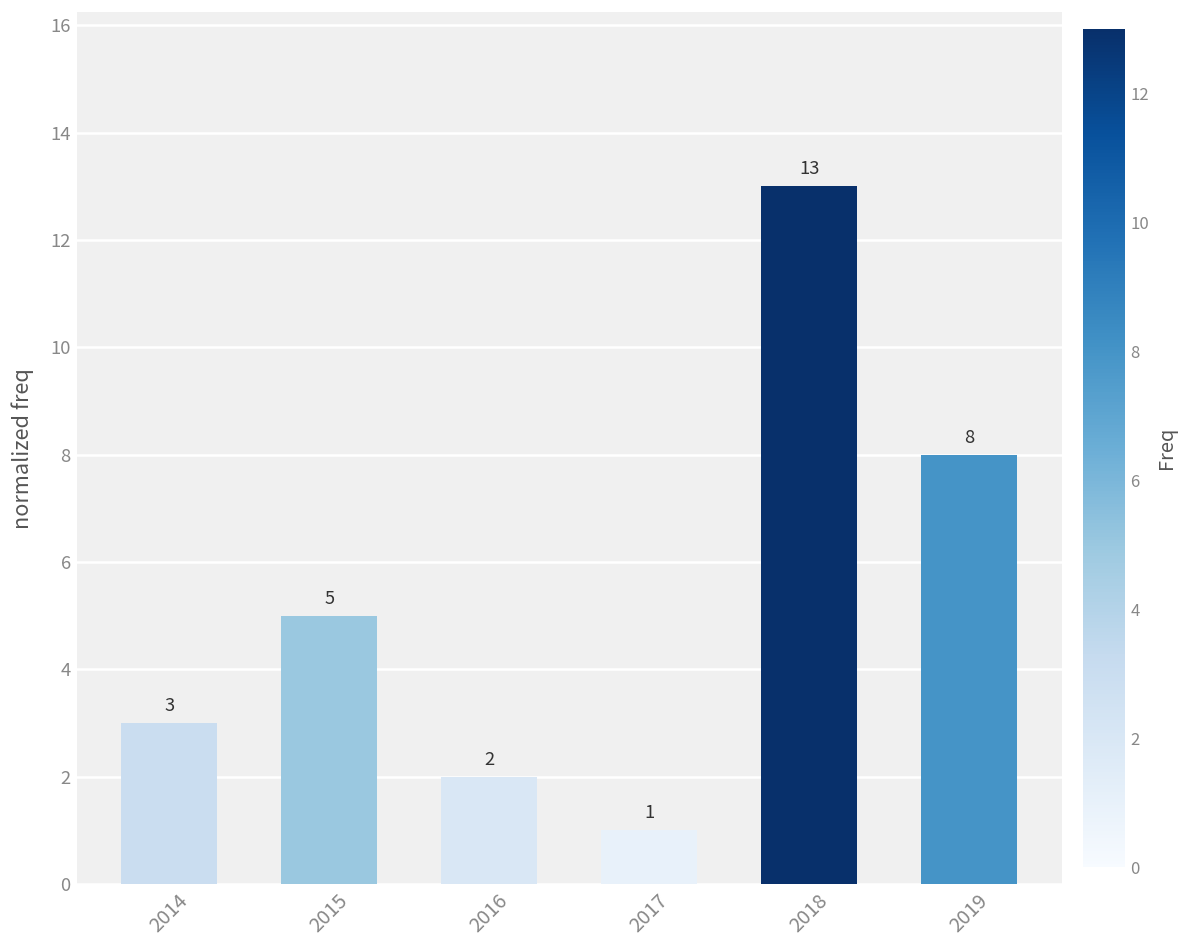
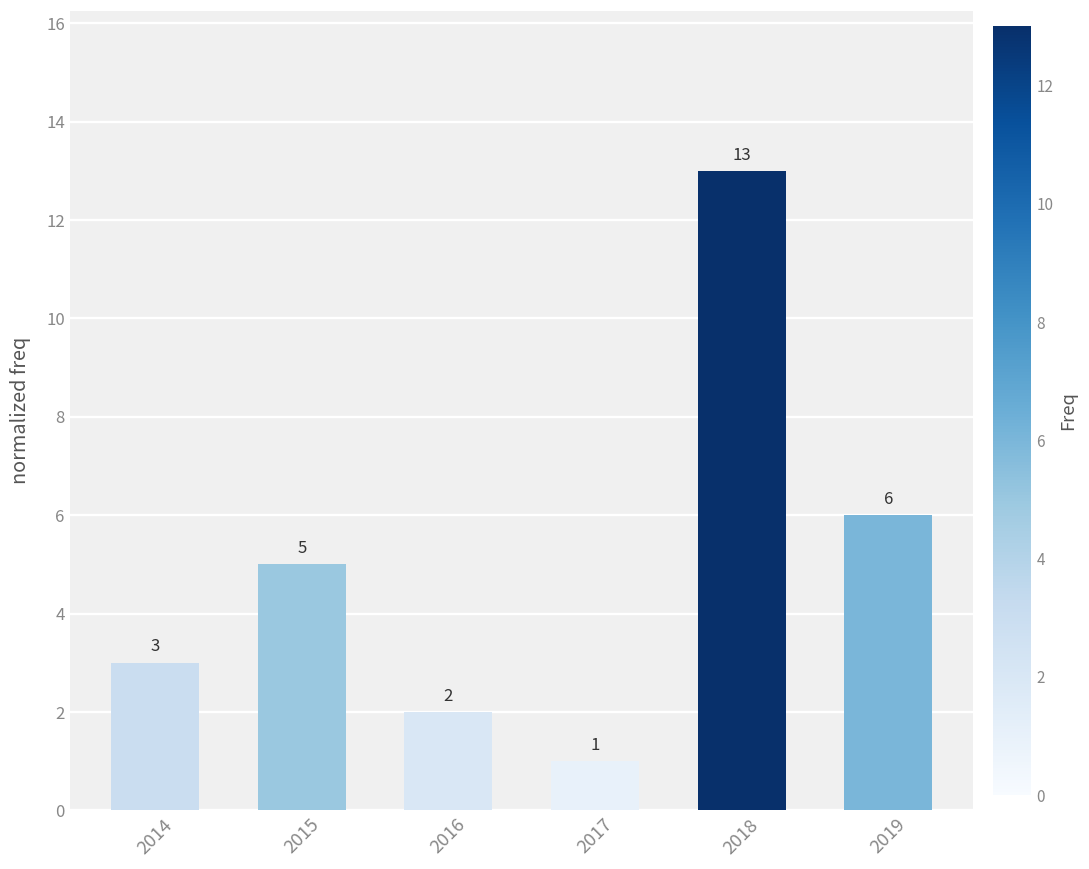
2019: 8 -> 6
